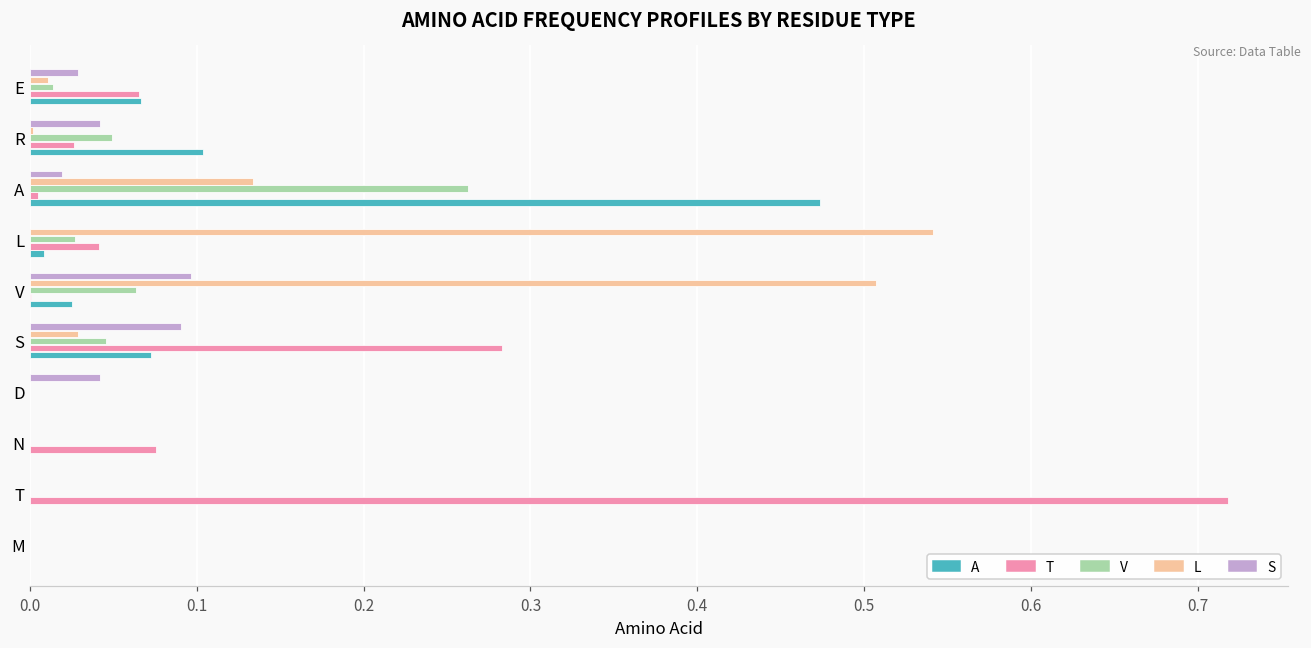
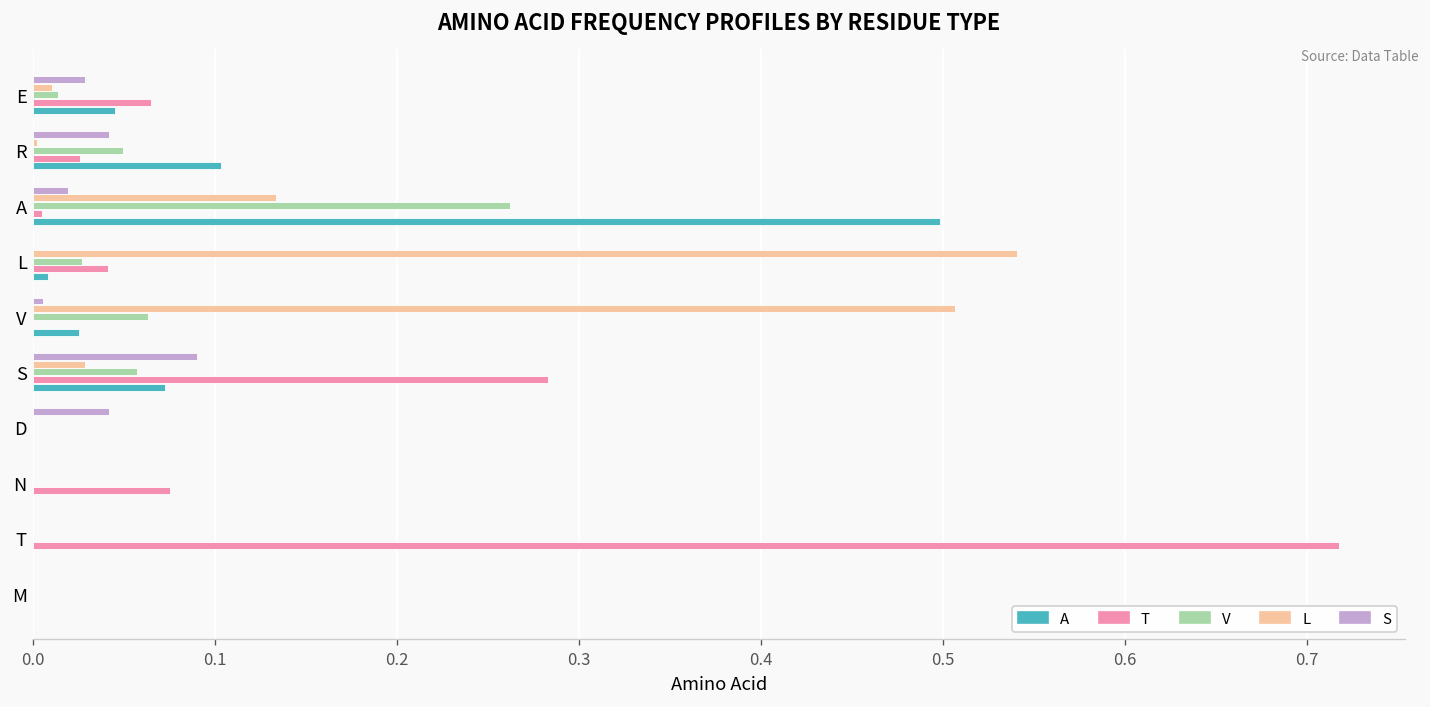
A, E: 0.067 -> 0.045
A, A: 0.474 -> 0.498
S, V: 0.097 -> 0.006
V, S: 0.046 -> 0.057
